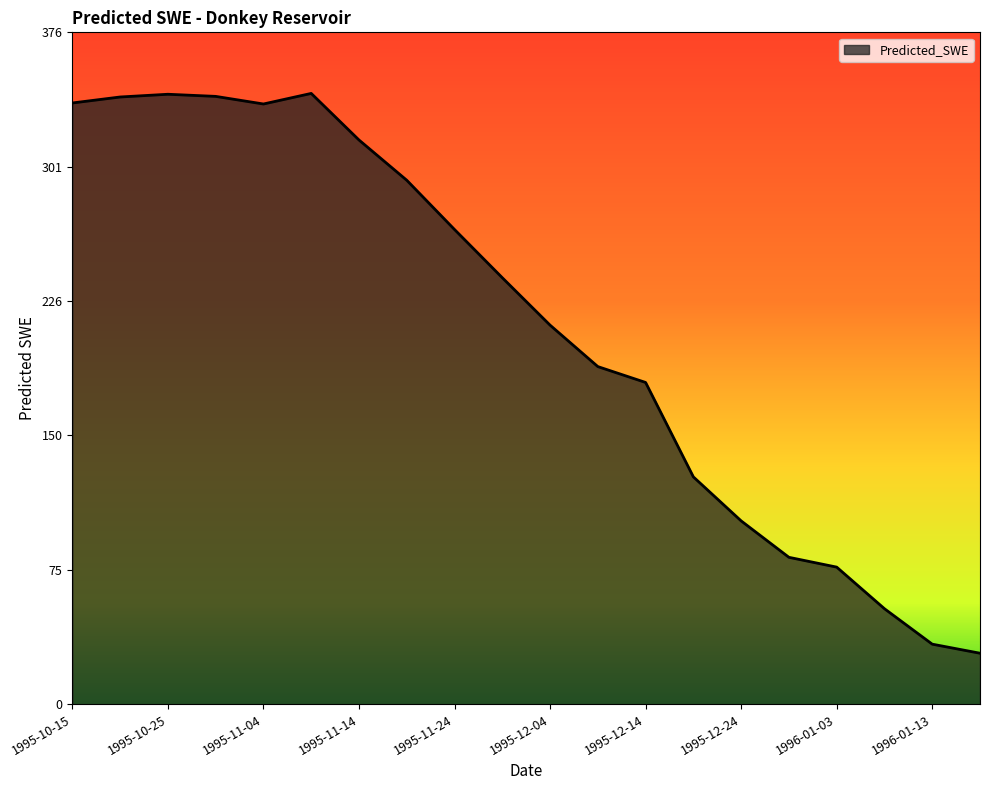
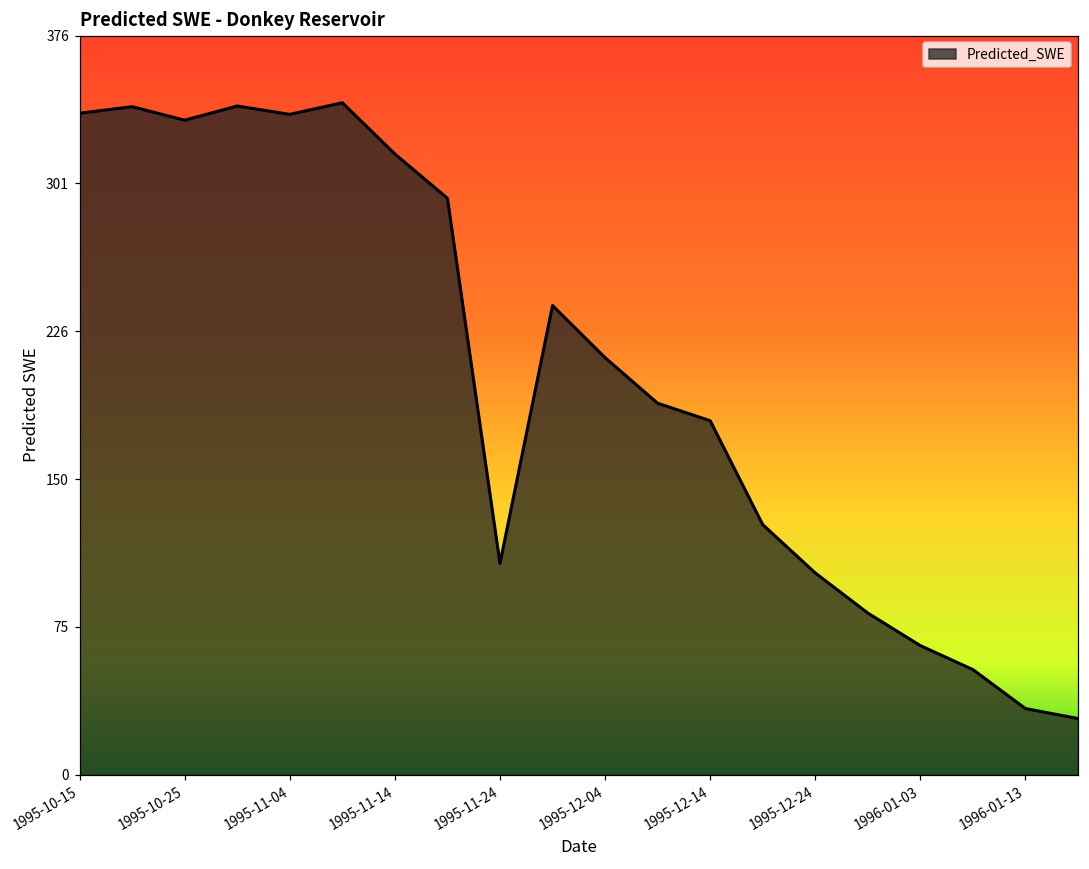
1995-10-25: 342 -> 334
1995-11-24: 266 -> 108
1996-01-03: 77 -> 66
